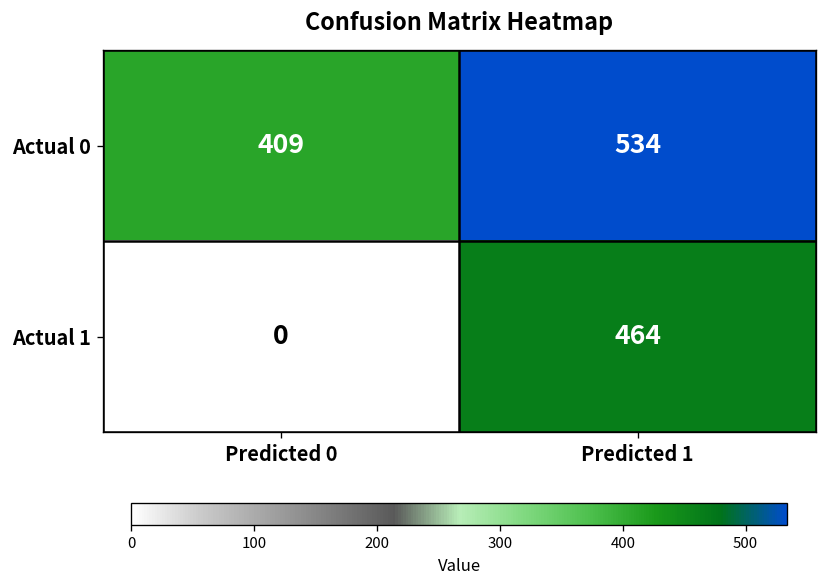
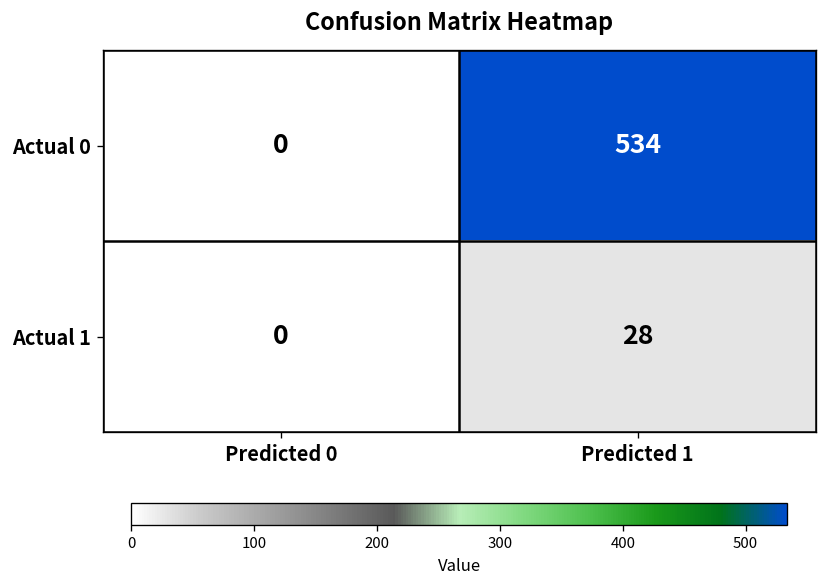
Actual 0, Predicted 0: 409 -> 0
Actual 1, Predicted 1: 464 -> 28
